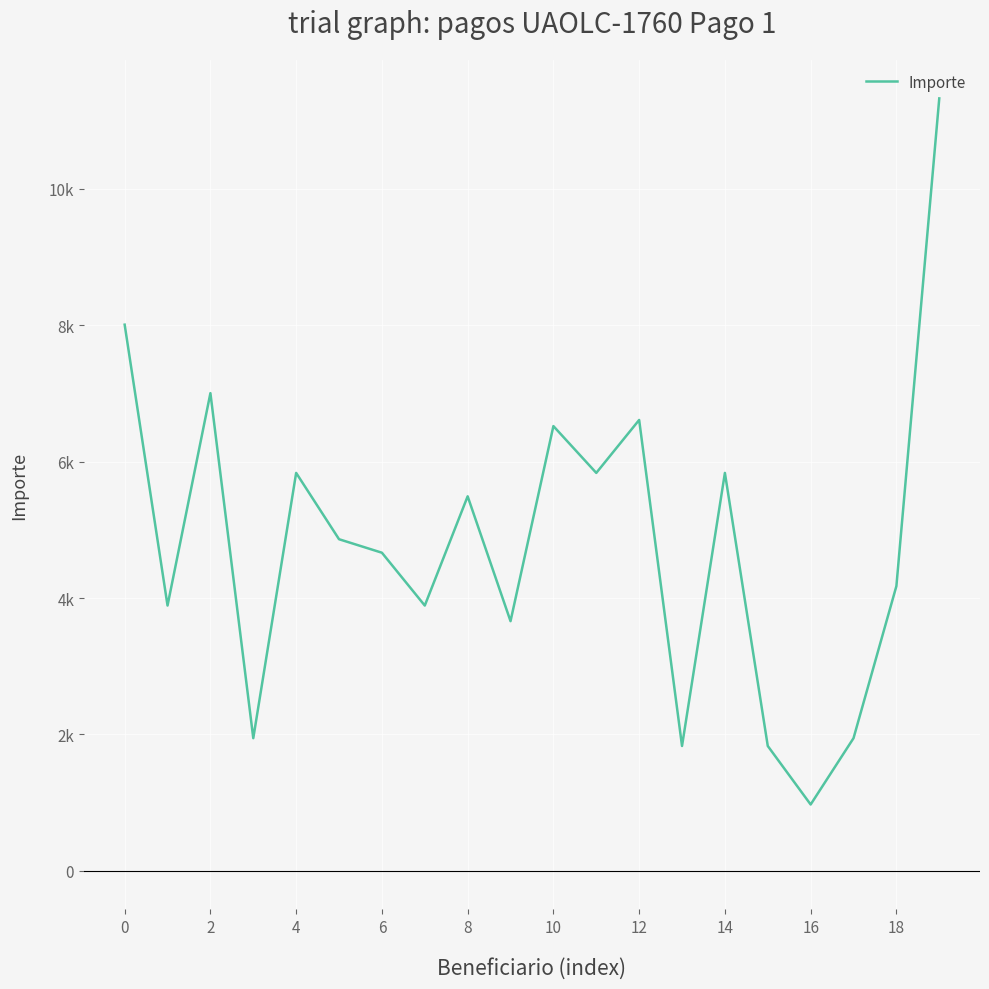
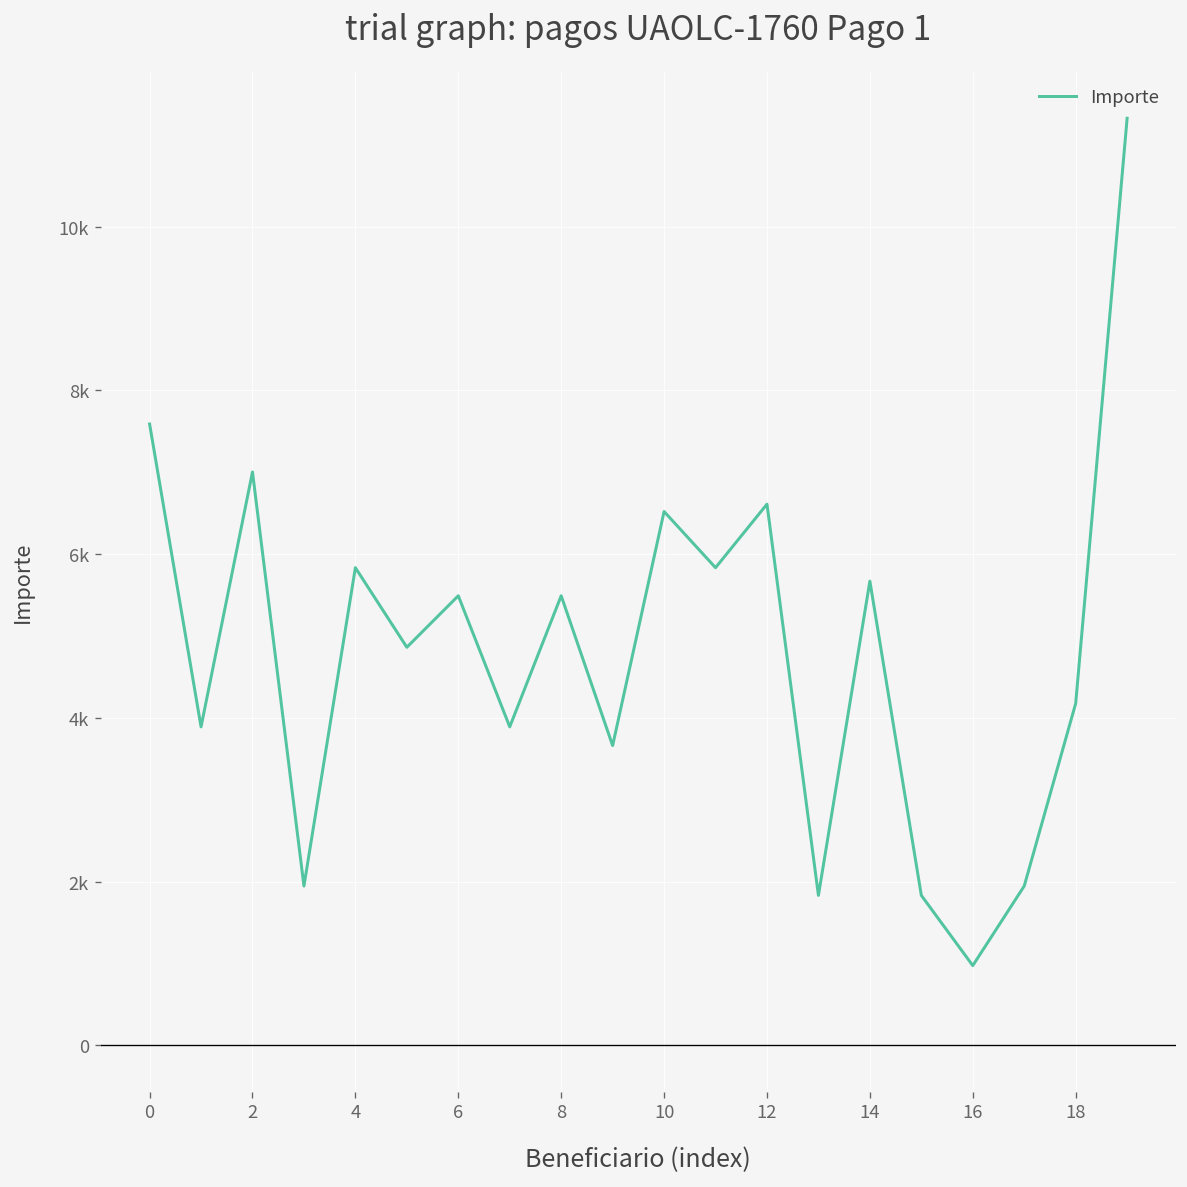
0: 8000 -> 7600
6: 4700 -> 5500
14: 5800 -> 5700
